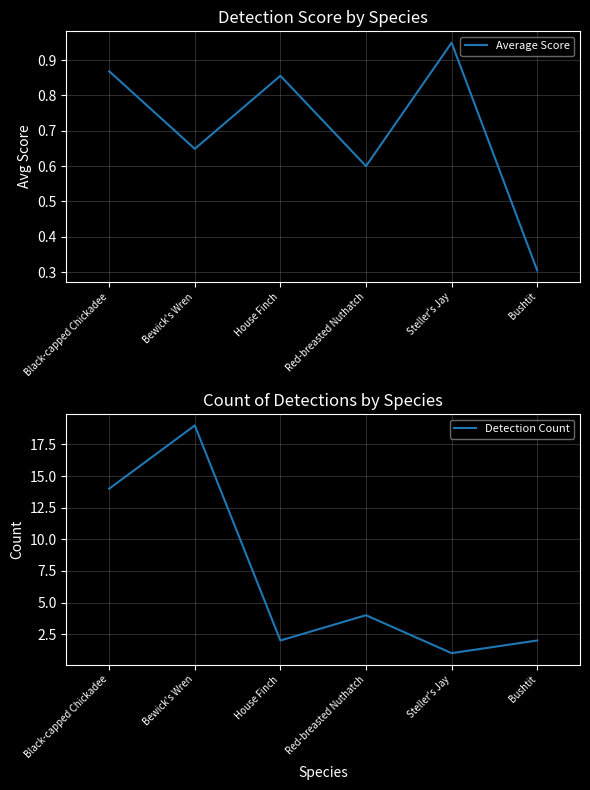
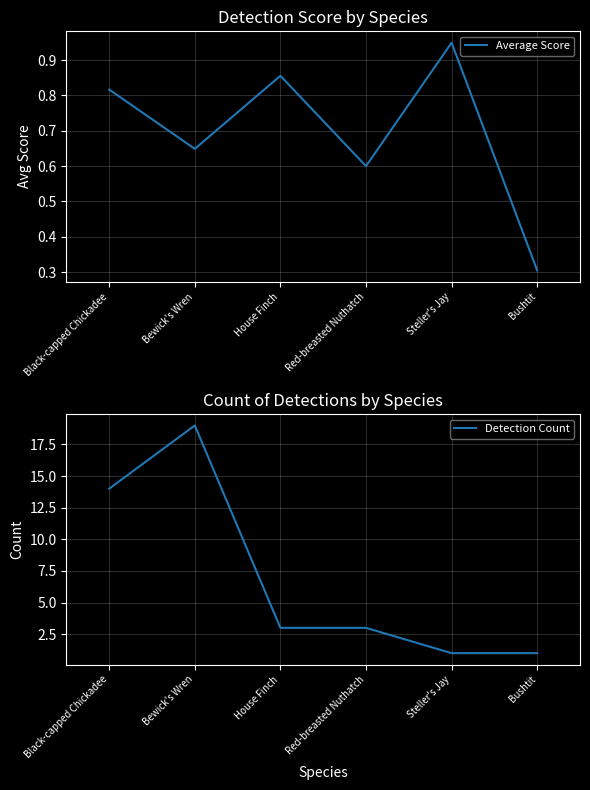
Detection Score by Species, Black-capped Chickadee: 0.87 -> 0.82
Count of Detections by Species, House Finch: 2 -> 3
Count of Detections by Species, Red-breasted Nuthatch: 4 -> 3
Count of Detections by Species, Bushtit: 2 -> 1
